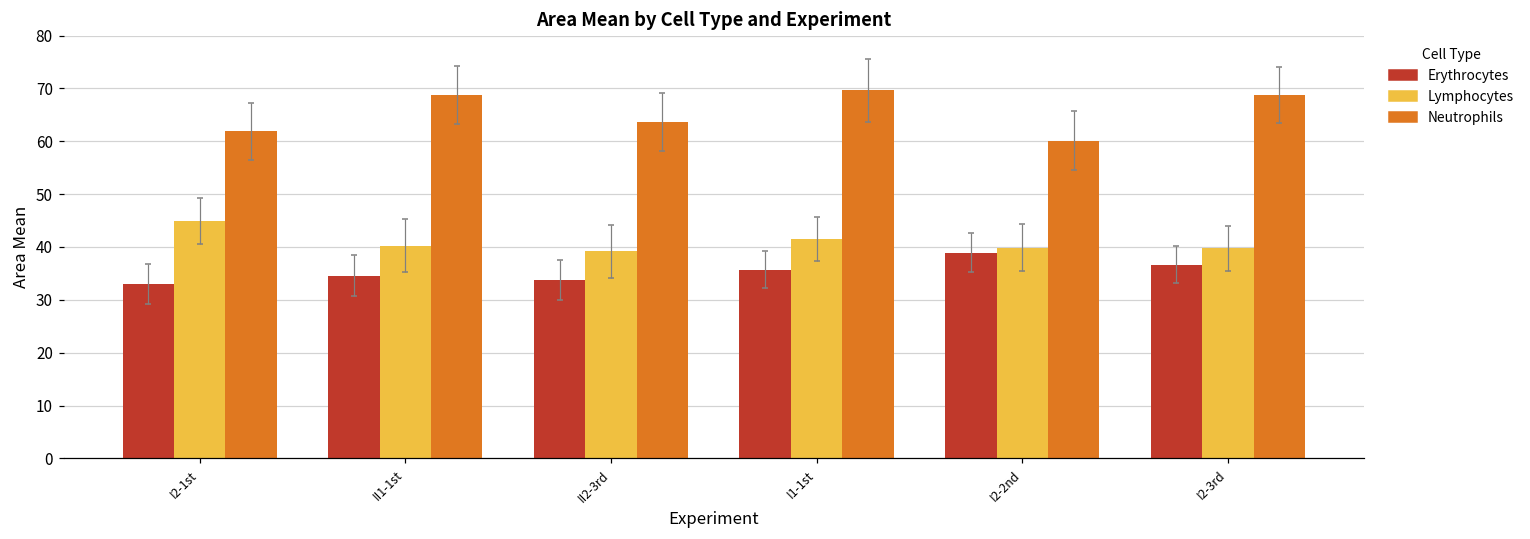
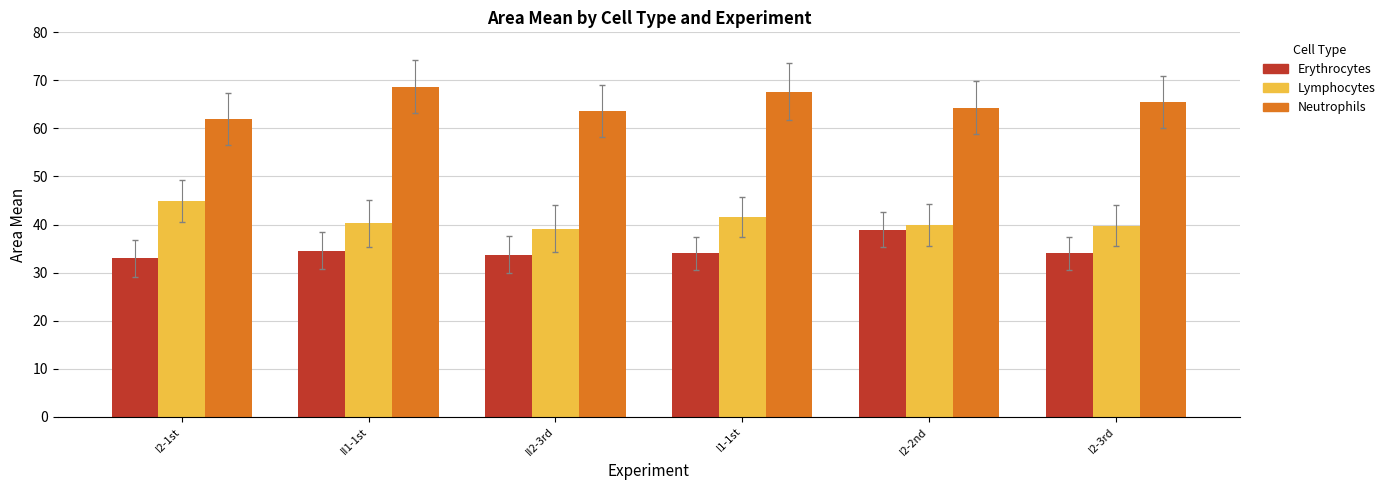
Erythrocytes, I1-1st: 36 -> 34
Neutrophils, I1-1st: 70 -> 68
Neutrophils, I2-2nd: 60 -> 64
Erythrocytes, I2-3rd: 37 -> 34
Neutrophils, I2-3rd: 69 -> 66
